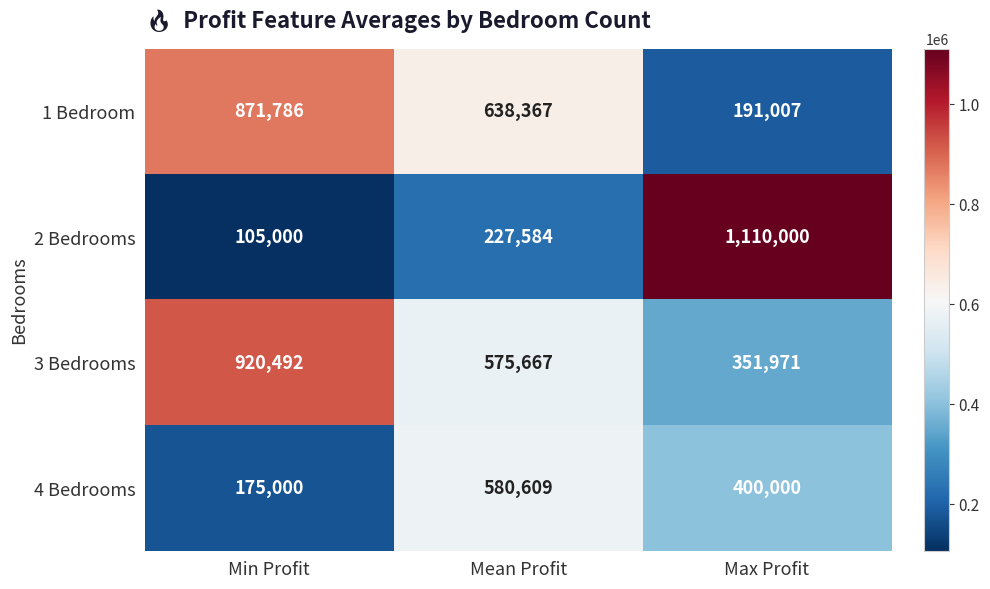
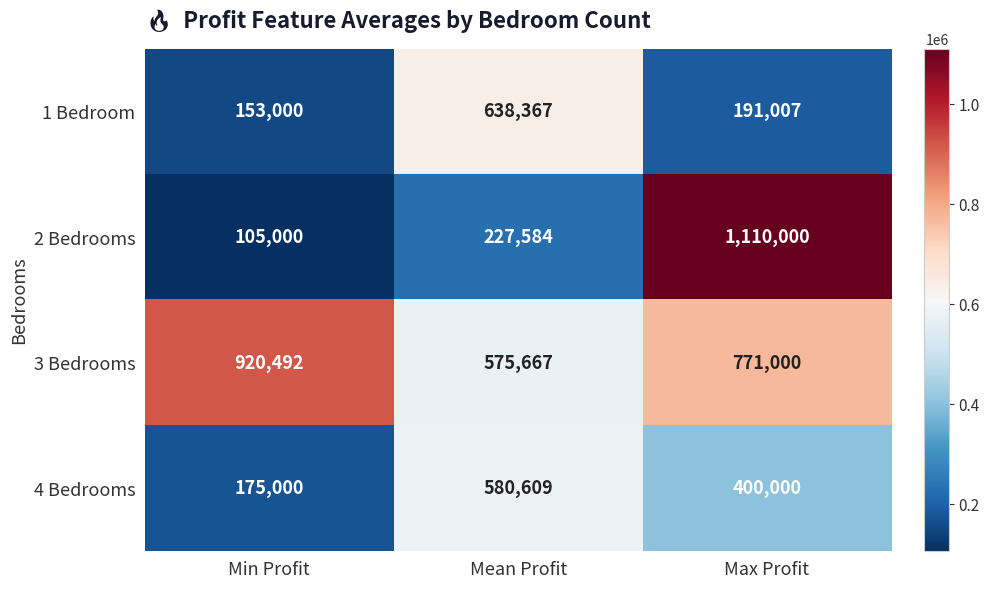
1 Bedroom, Min Profit: 871,786 -> 153,000
3 Bedrooms, Max Profit: 351,971 -> 771,000
